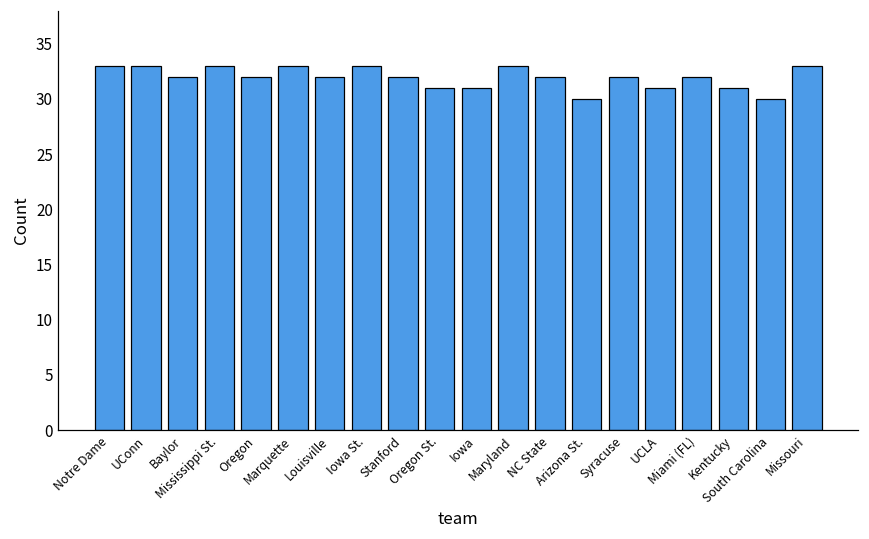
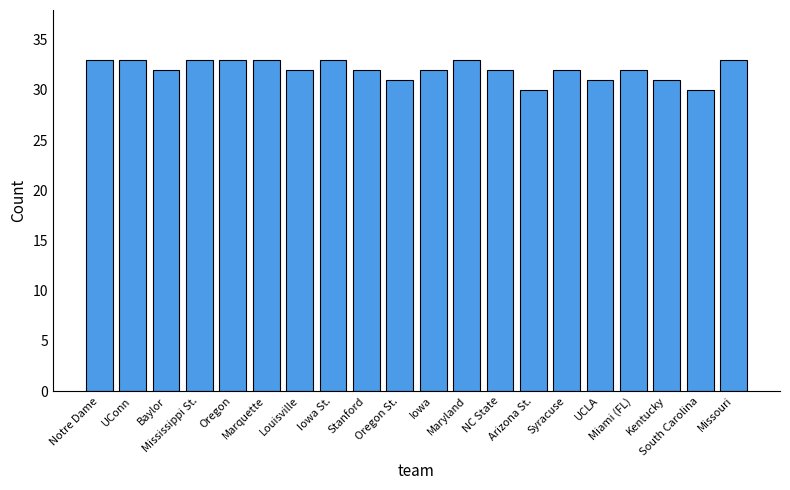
Oregon: 32 -> 33
Iowa: 31 -> 32
